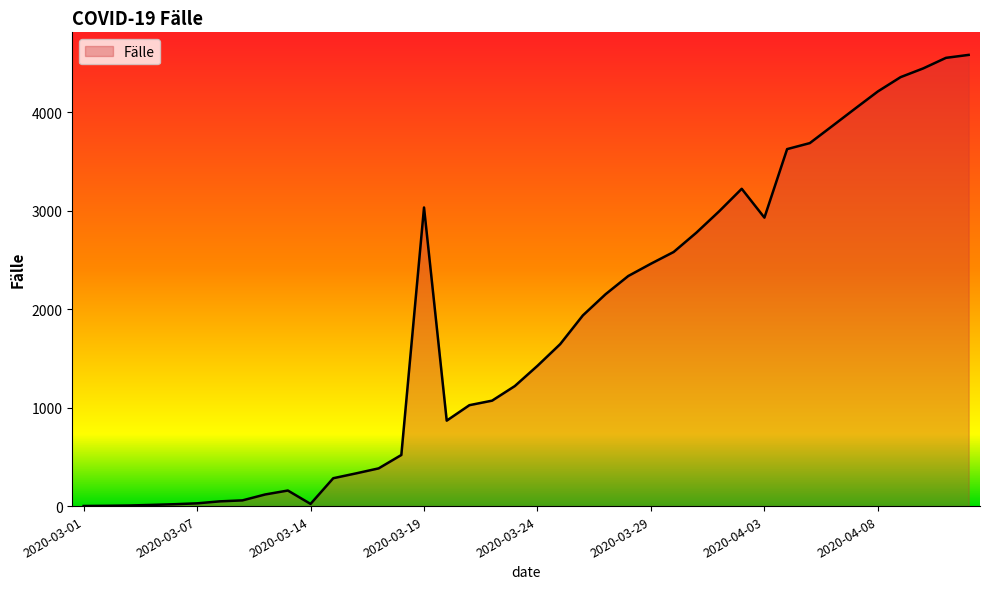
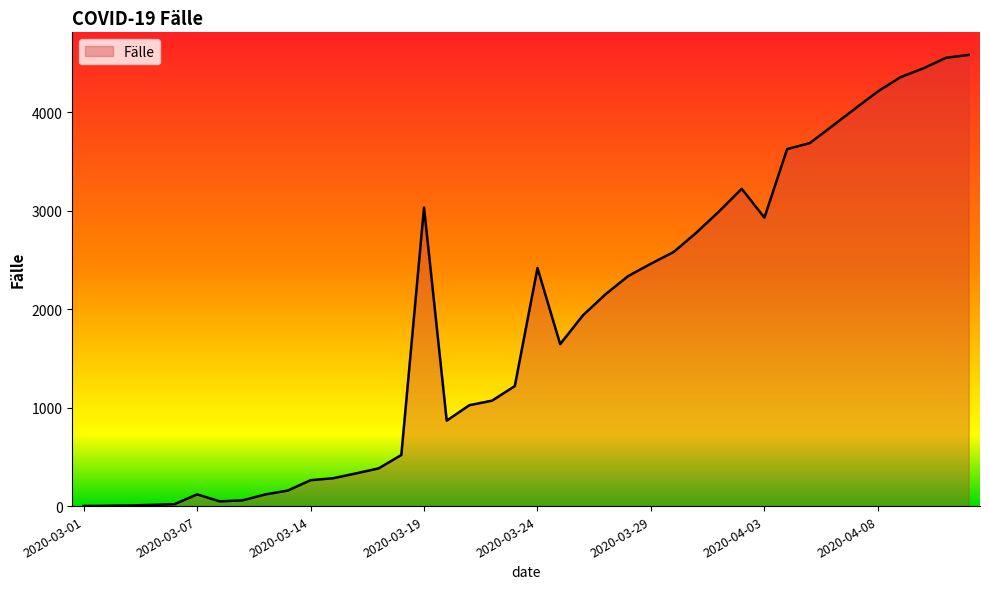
2020-03-07: 0 -> 100
2020-03-14: 0 -> 300
2020-03-24: 1400 -> 2400
